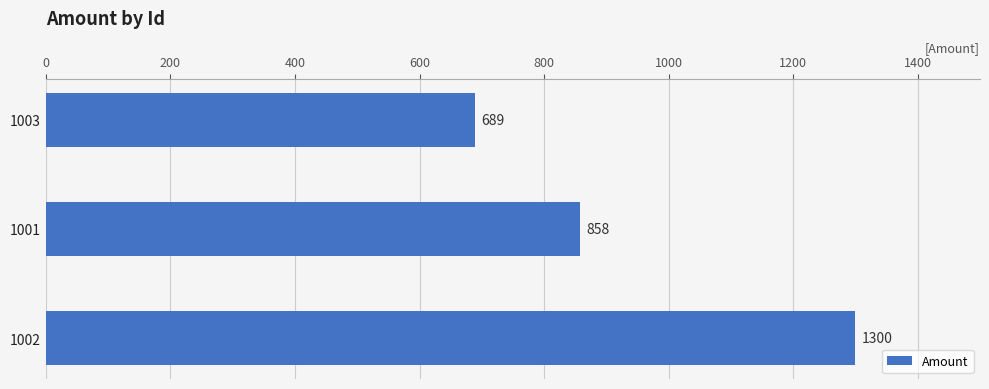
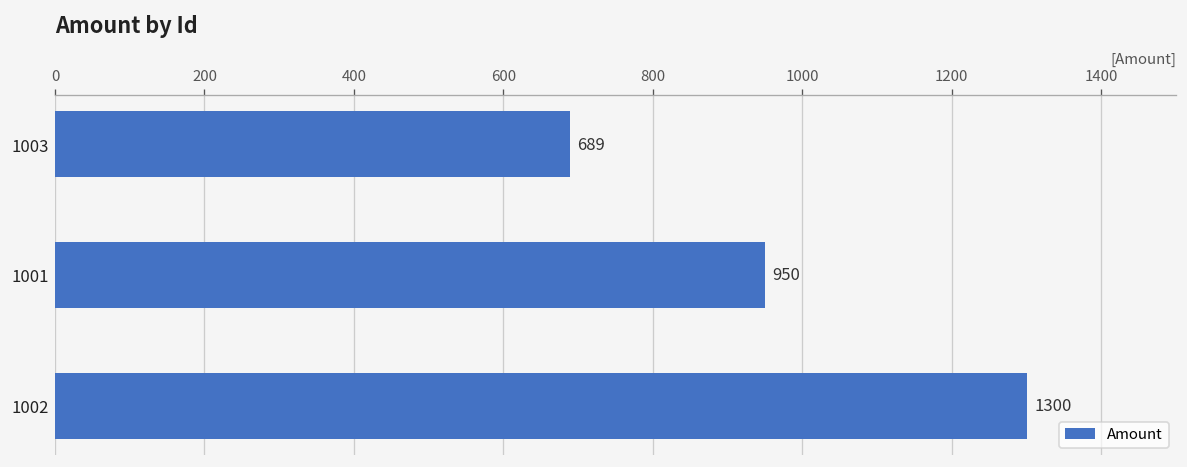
1001: 858 -> 950
